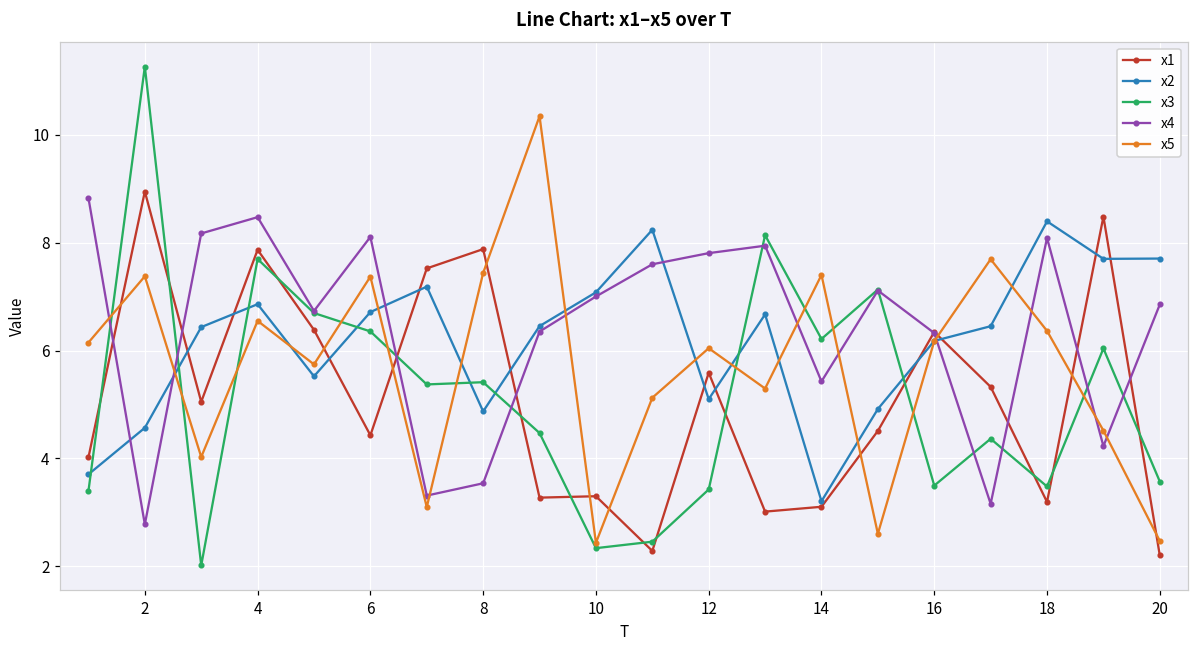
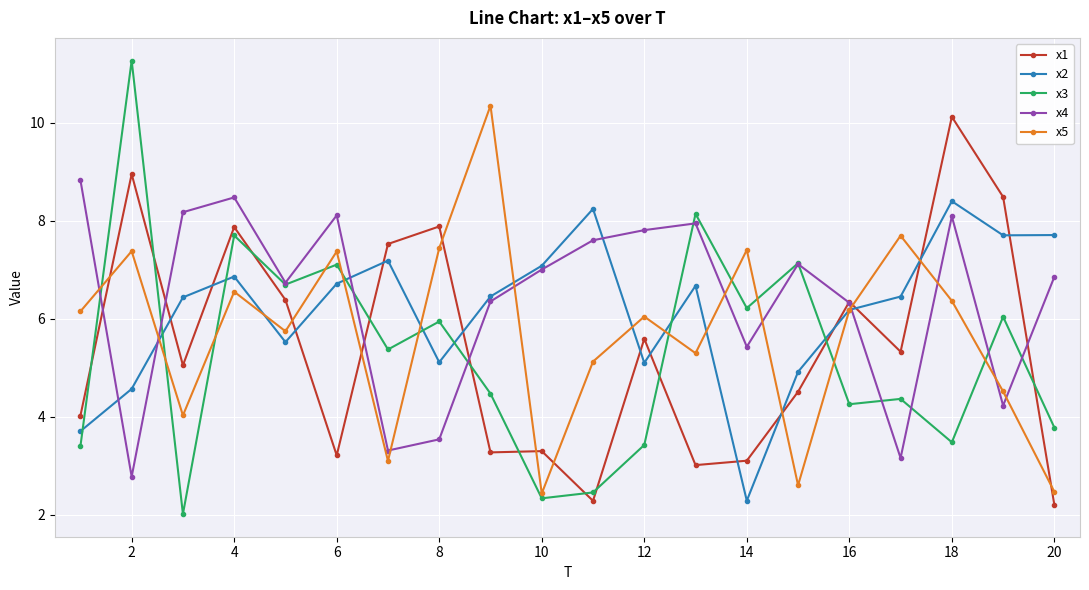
x1, 6: 4.4 -> 3.2
x3, 6: 6.4 -> 7.1
x2, 8: 4.9 -> 5.1
x3, 8: 5.4 -> 5.9
x2, 14: 3.2 -> 2.3
x3, 16: 3.5 -> 4.3
x1, 18: 3.2 -> 10.1
x3, 20: 3.6 -> 3.8
